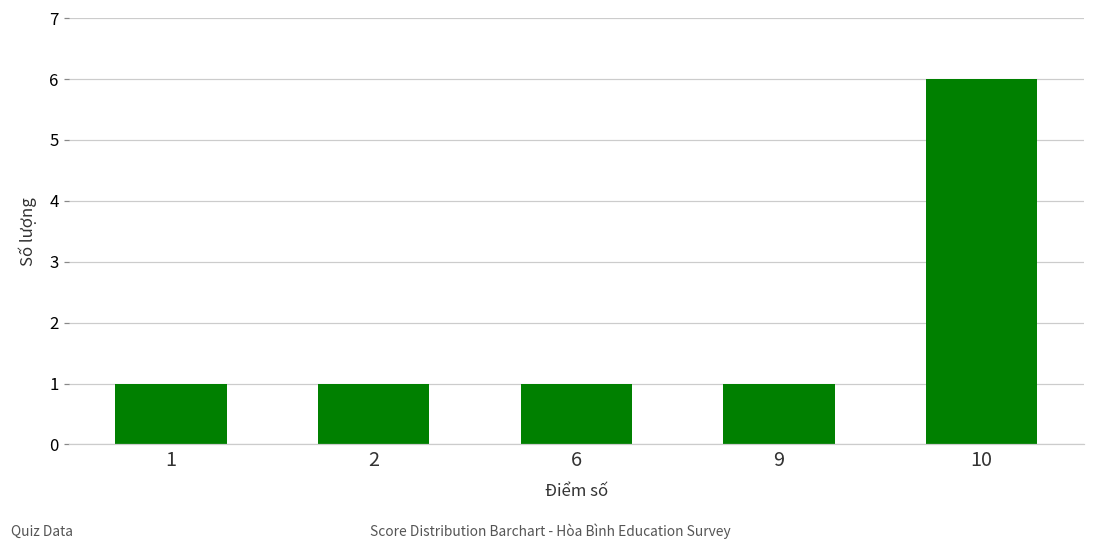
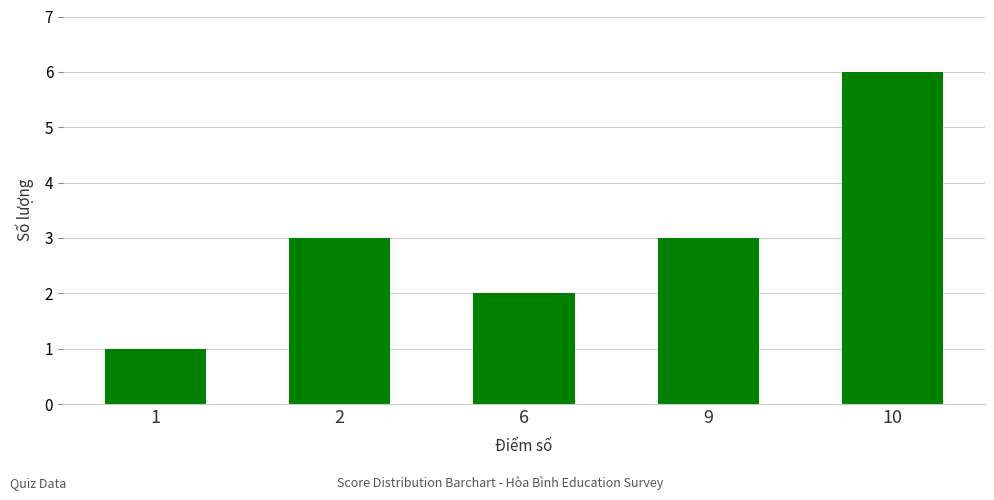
2: 1 -> 3
6: 1 -> 2
9: 1 -> 3
